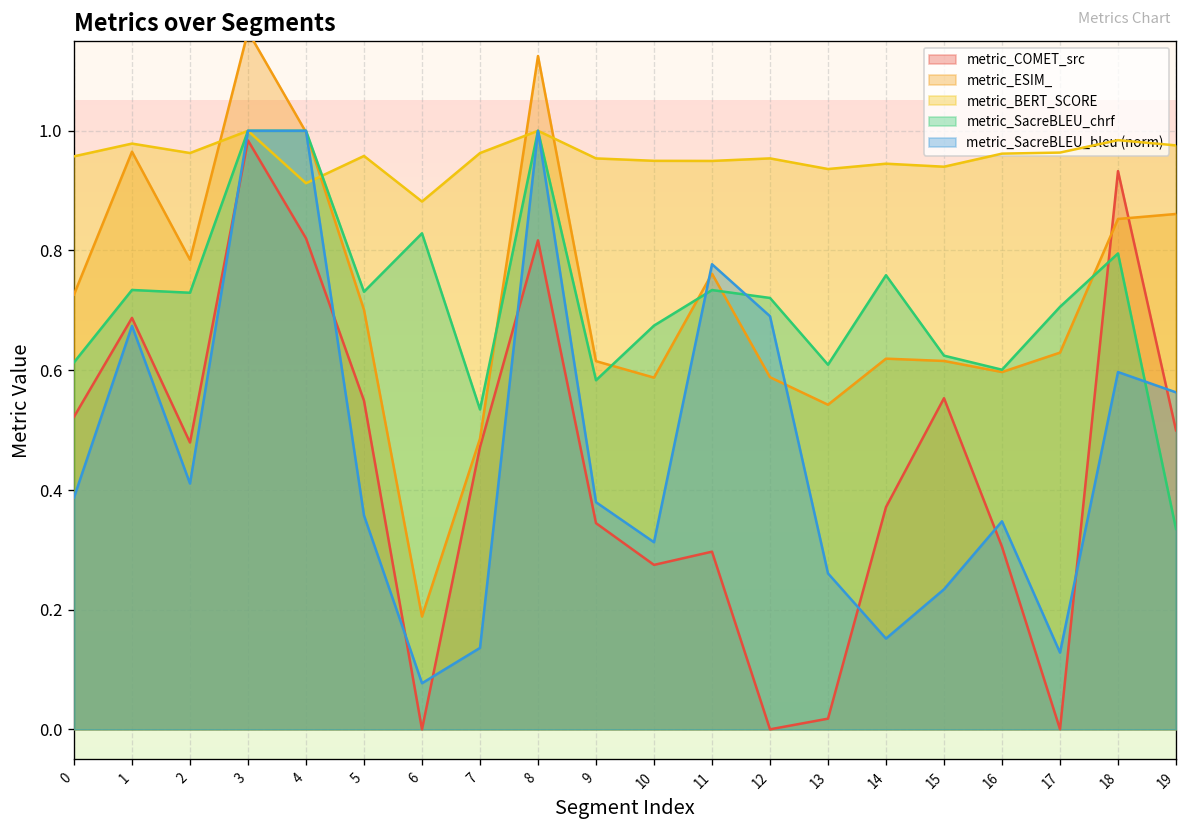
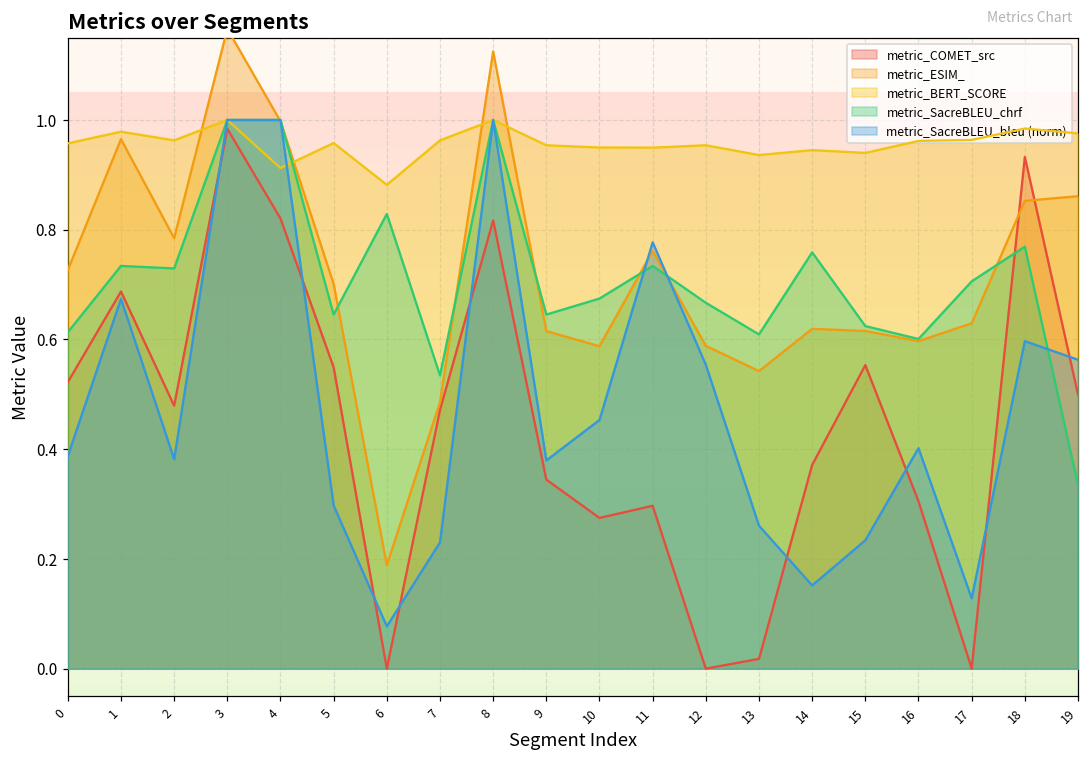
metric_SacreBLEU_bleu (norm), 2: 0.41 -> 0.38
metric_SacreBLEU_chrf, 5: 0.73 -> 0.65
metric_SacreBLEU_bleu (norm), 5: 0.36 -> 0.30
metric_SacreBLEU_bleu (norm), 7: 0.14 -> 0.23
metric_SacreBLEU_chrf, 9: 0.58 -> 0.65
metric_SacreBLEU_bleu (norm), 10: 0.31 -> 0.45
metric_SacreBLEU_chrf, 12: 0.72 -> 0.67
metric_SacreBLEU_bleu (norm), 12: 0.69 -> 0.55
metric_SacreBLEU_bleu (norm), 16: 0.35 -> 0.40
metric_SacreBLEU_chrf, 18: 0.80 -> 0.77
